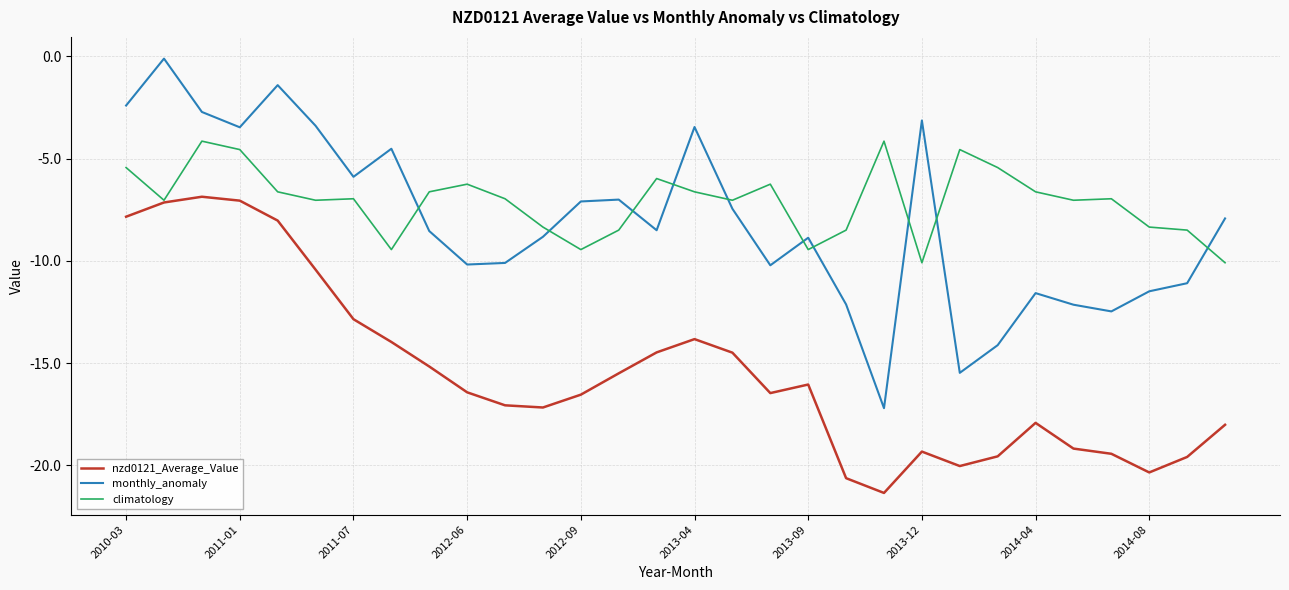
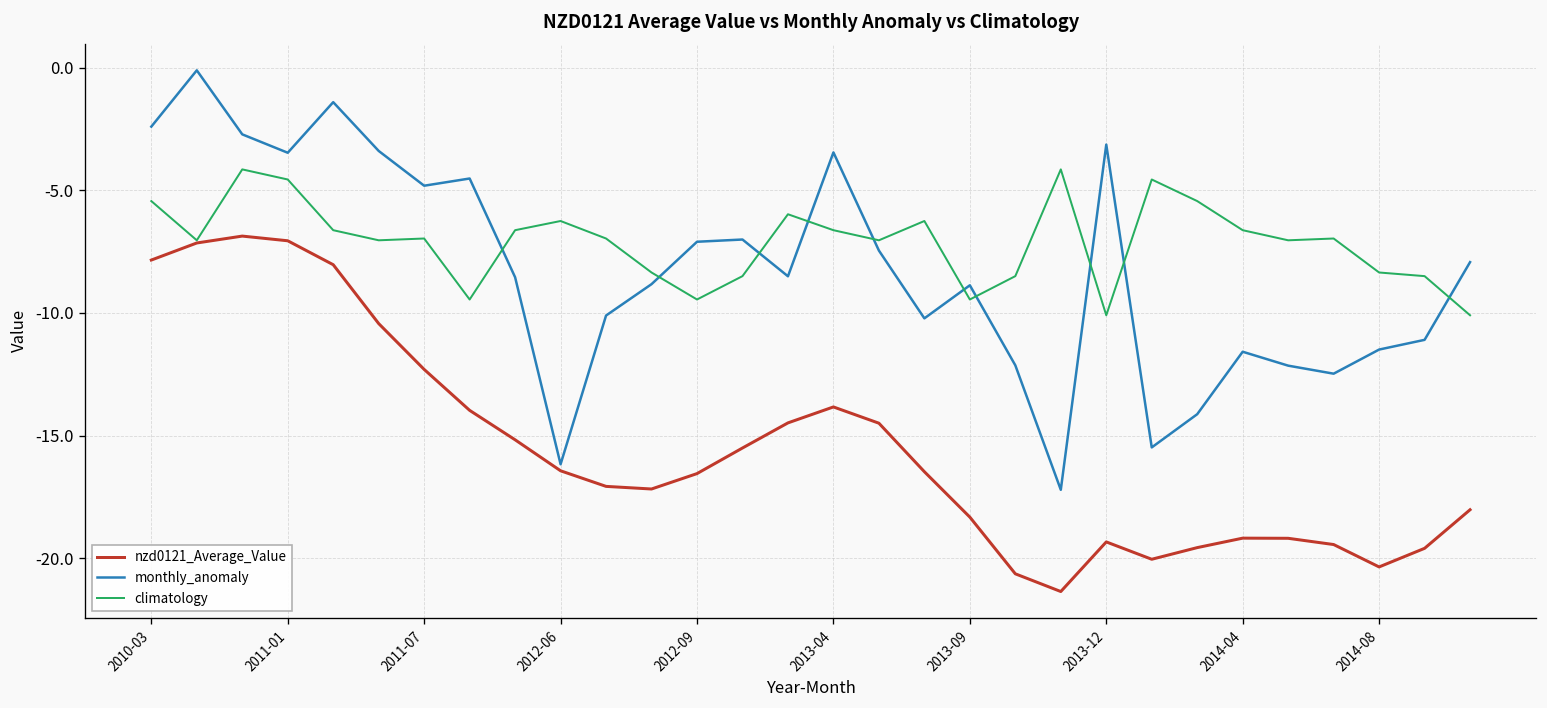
nzd0121_Average_Value, 2011-07: -12.9 -> -12.3
monthly_anomaly, 2011-07: -5.9 -> -4.8
monthly_anomaly, 2012-06: -10.2 -> -16.2
nzd0121_Average_Value, 2013-09: -16.1 -> -18.3
nzd0121_Average_Value, 2014-04: -17.9 -> -19.2
